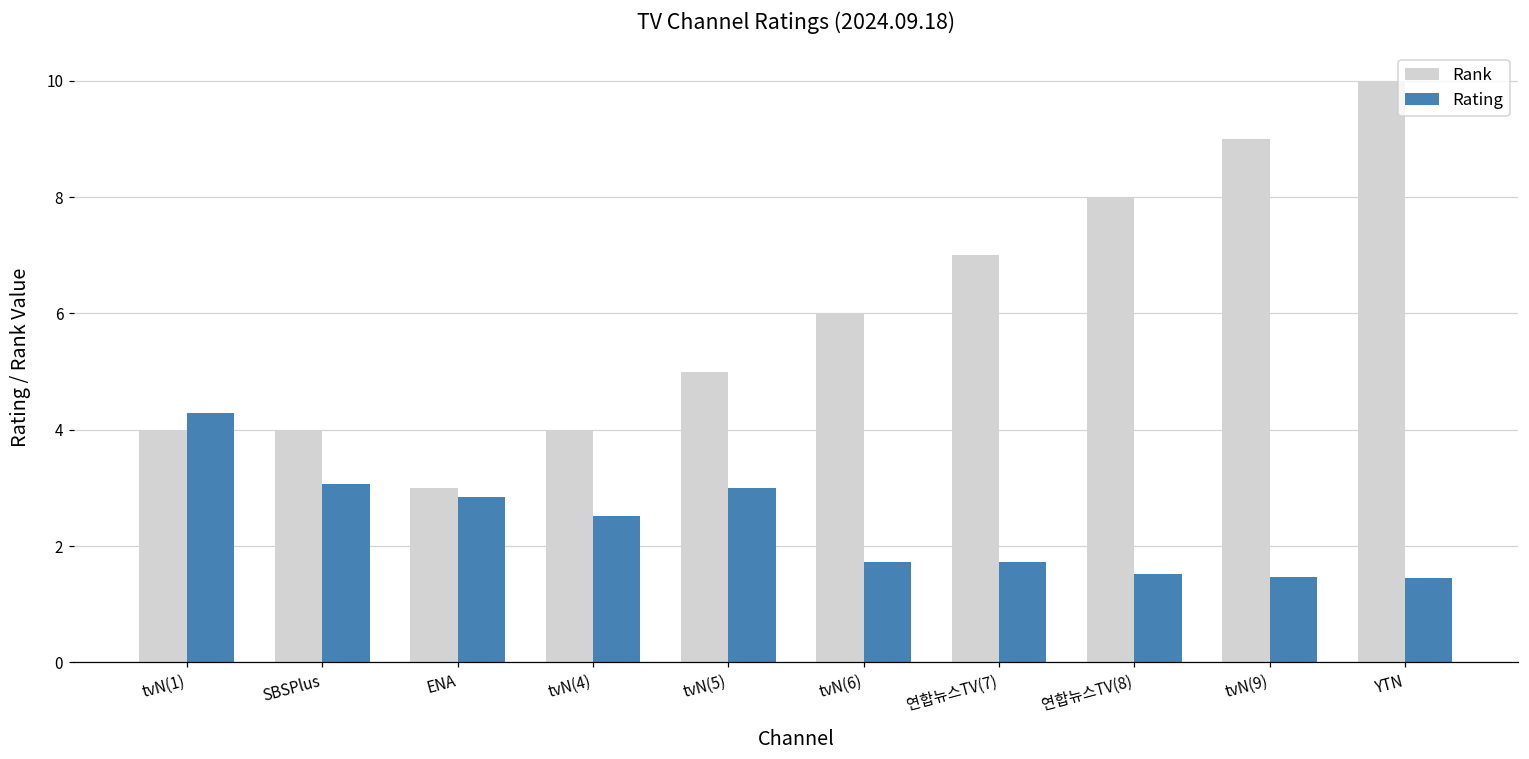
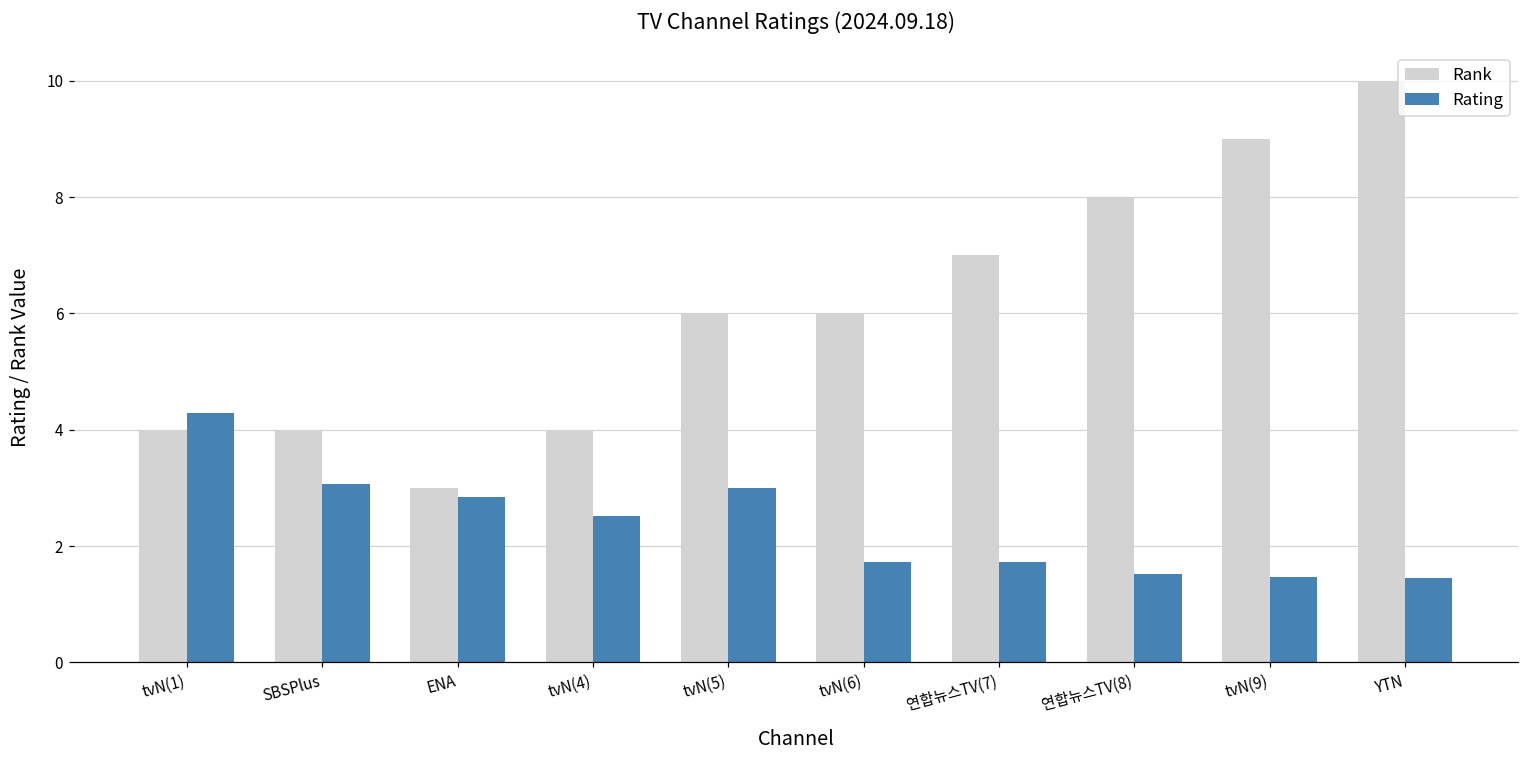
Rank, tvN(5): 5 -> 6
